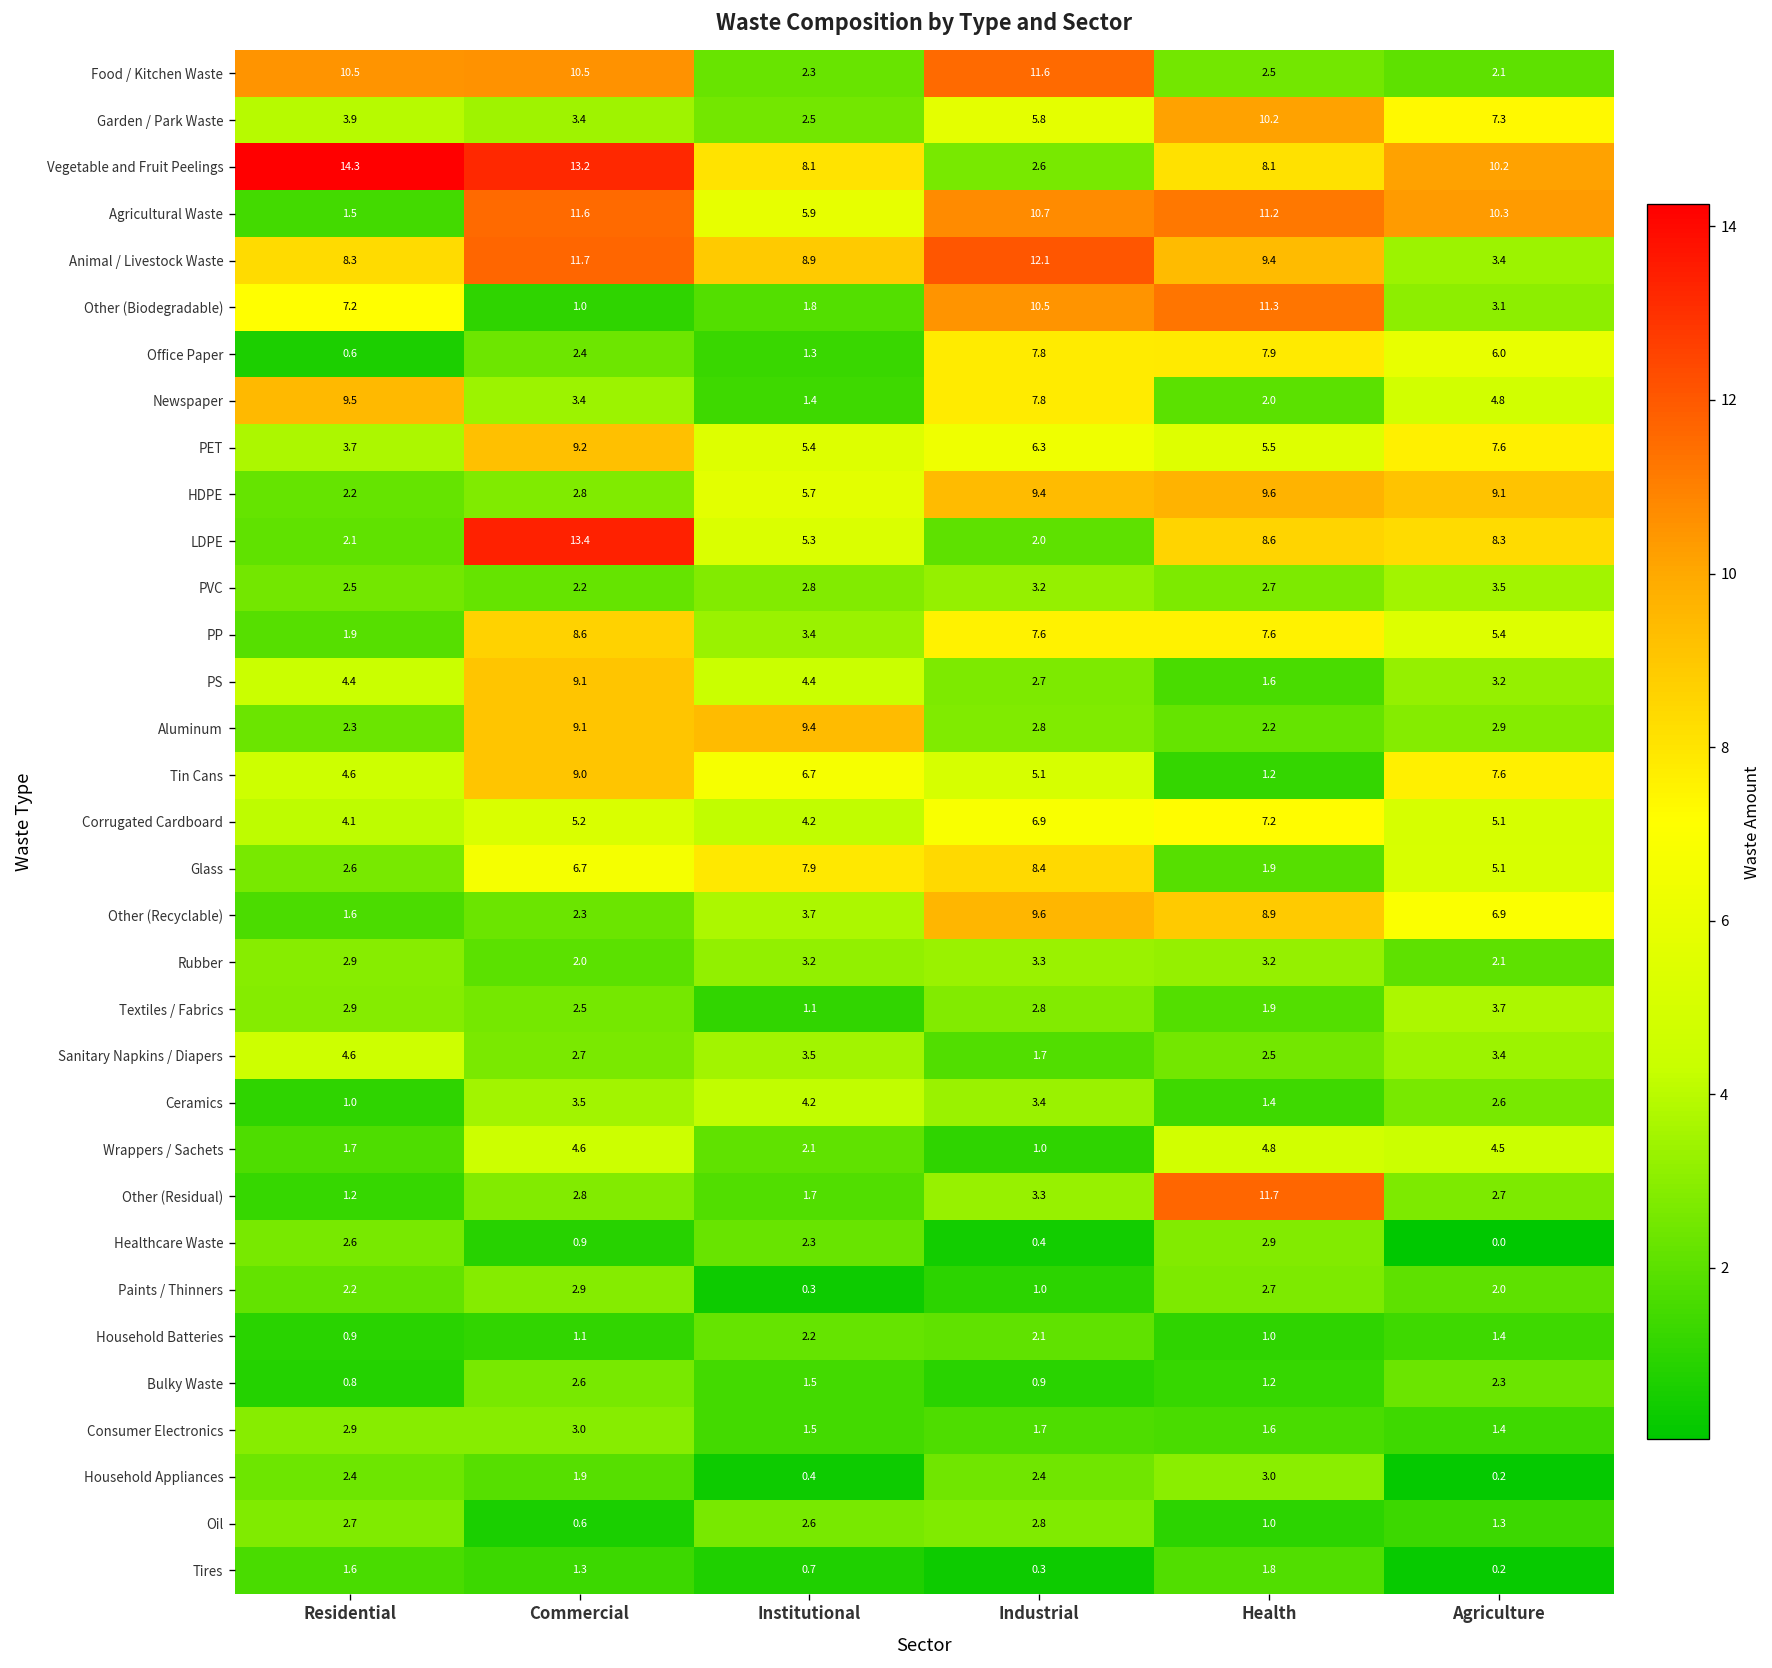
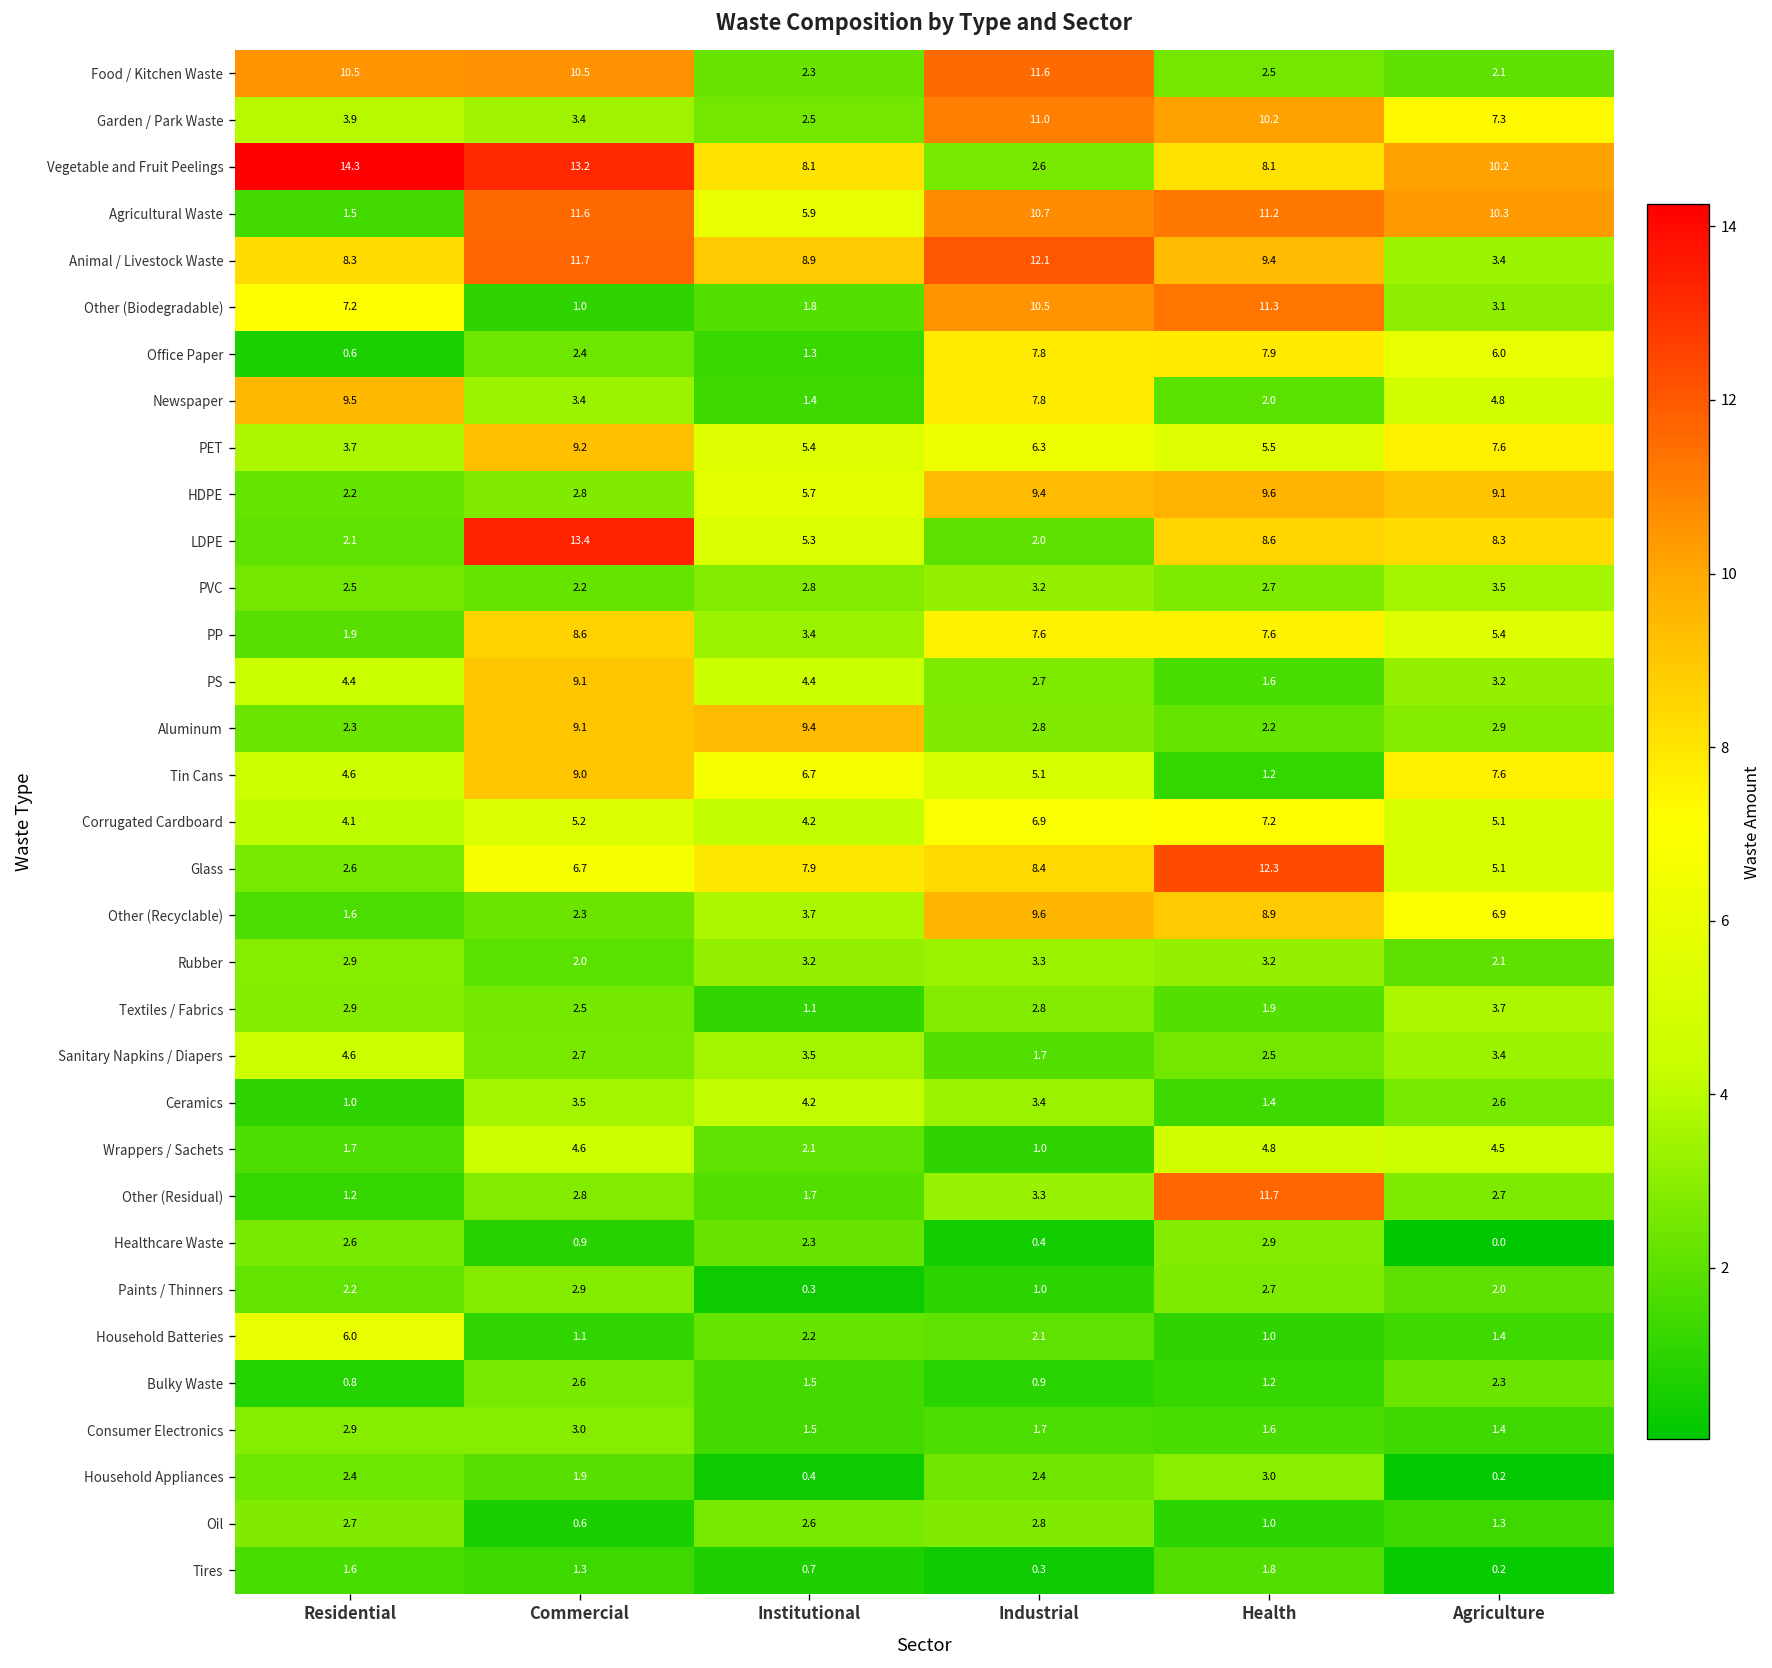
Garden / Park Waste, Industrial: 5.8 -> 11.0
Glass, Health: 1.9 -> 12.3
Household Batteries, Residential: 0.9 -> 6.0
